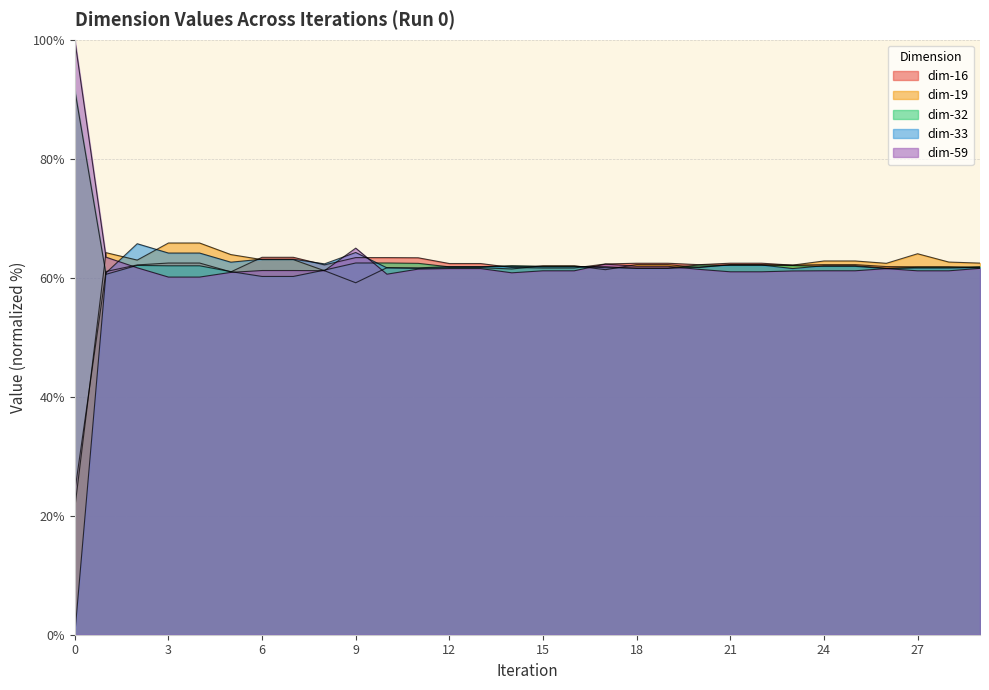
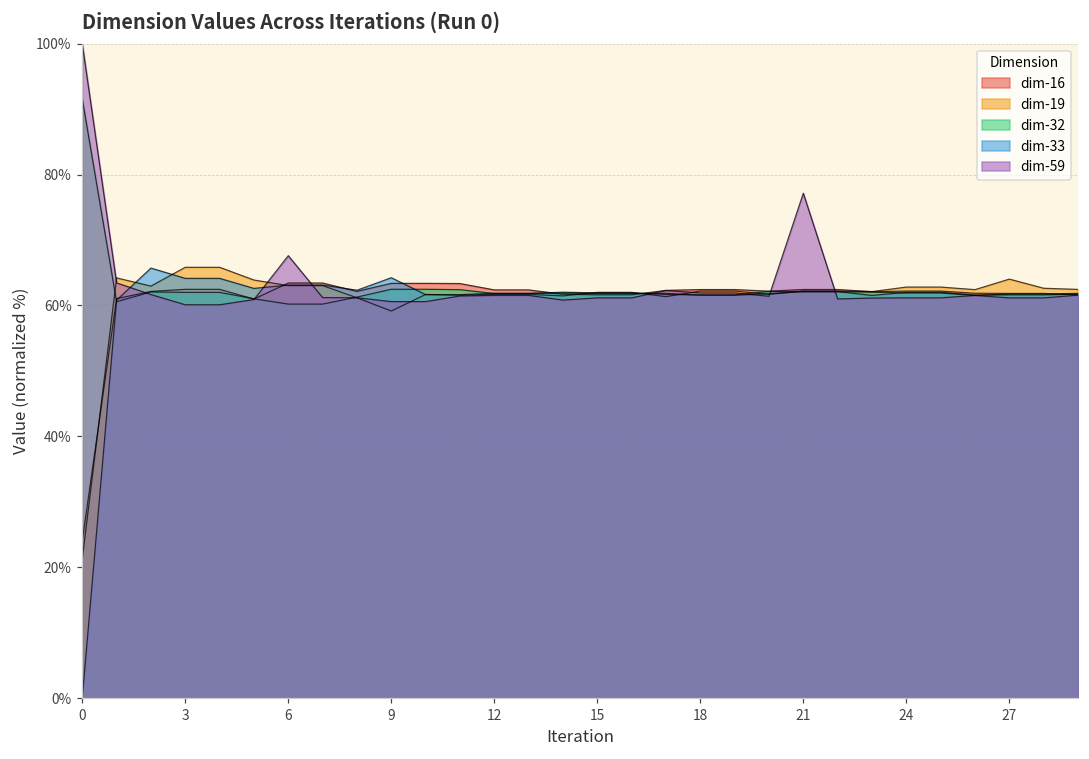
dim-59, 6: 61% -> 68%
dim-59, 9: 65% -> 61%
dim-59, 21: 61% -> 77%
